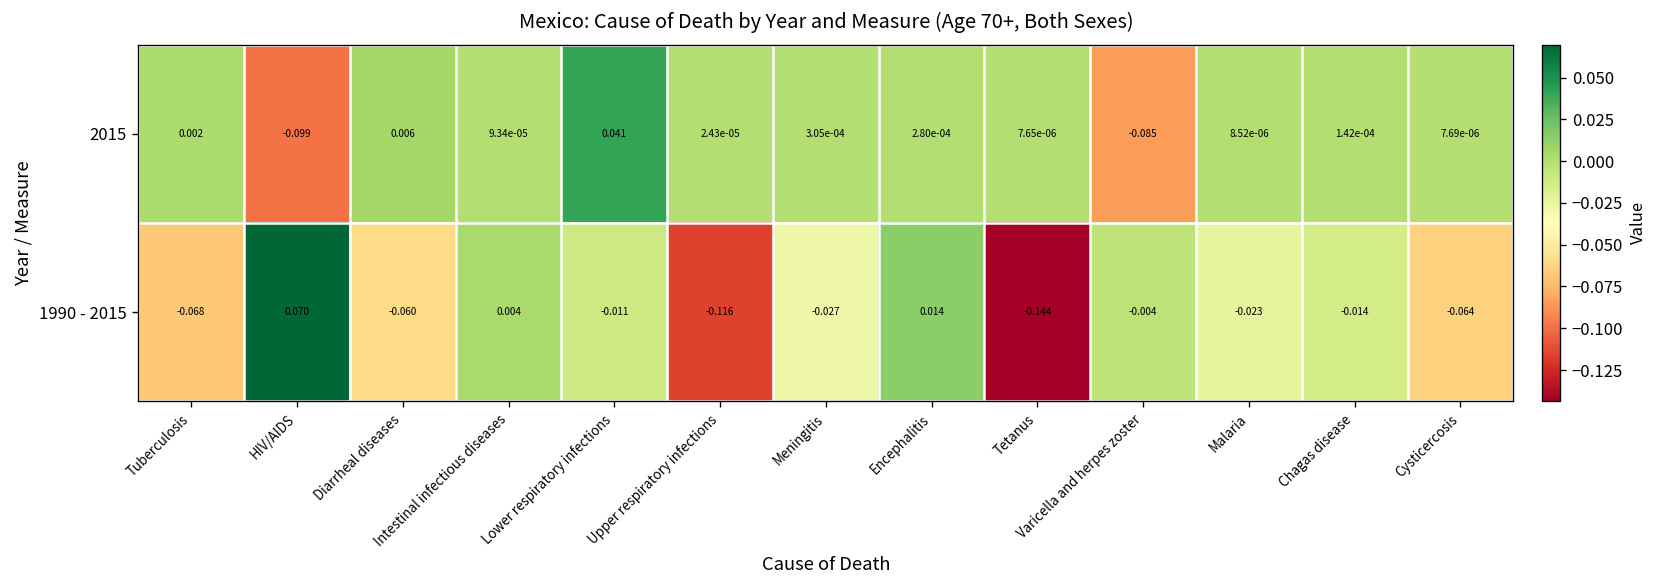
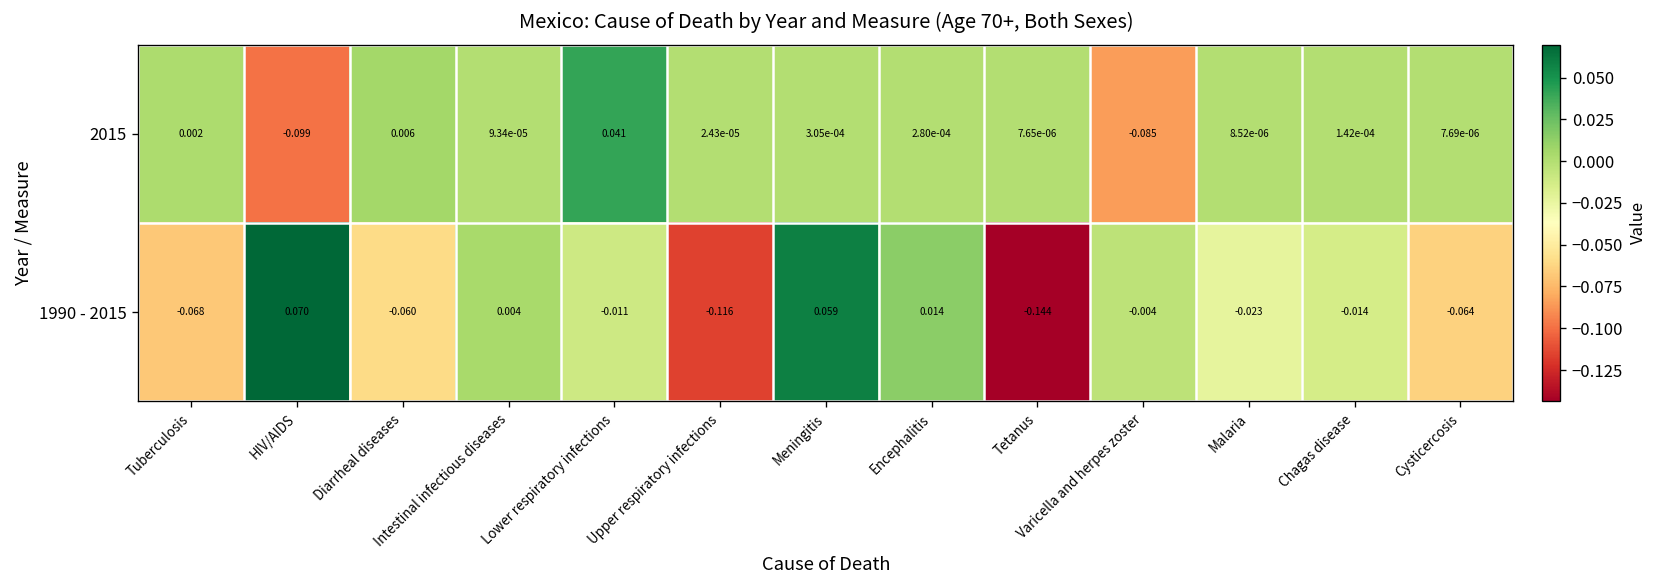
1990 - 2015, Meningitis: -0.027 -> 0.059
